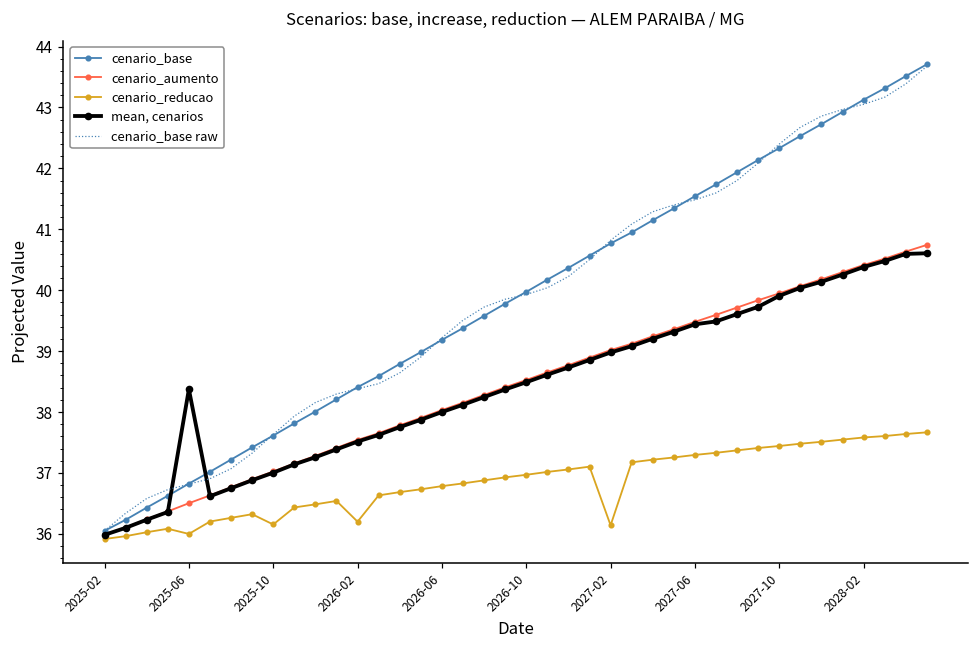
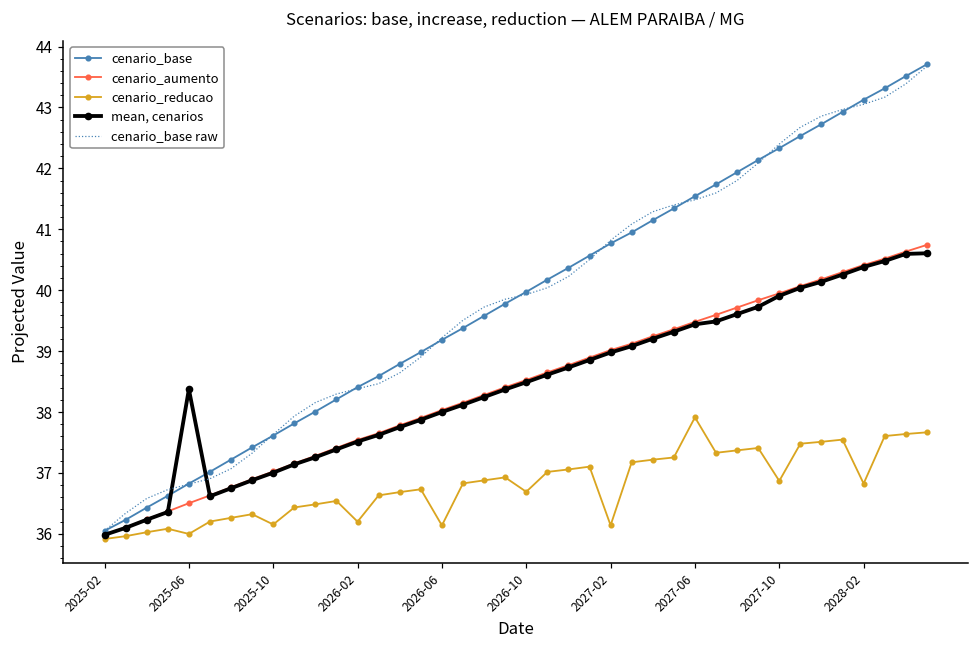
cenario_reducao, 2026-06: 36.8 -> 36.1
cenario_reducao, 2026-10: 37.0 -> 36.7
cenario_reducao, 2027-06: 37.3 -> 37.9
cenario_reducao, 2027-10: 37.4 -> 36.9
cenario_reducao, 2028-02: 37.6 -> 36.8
